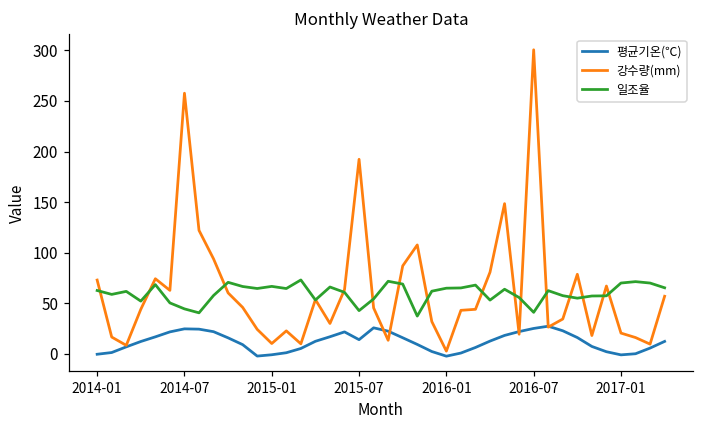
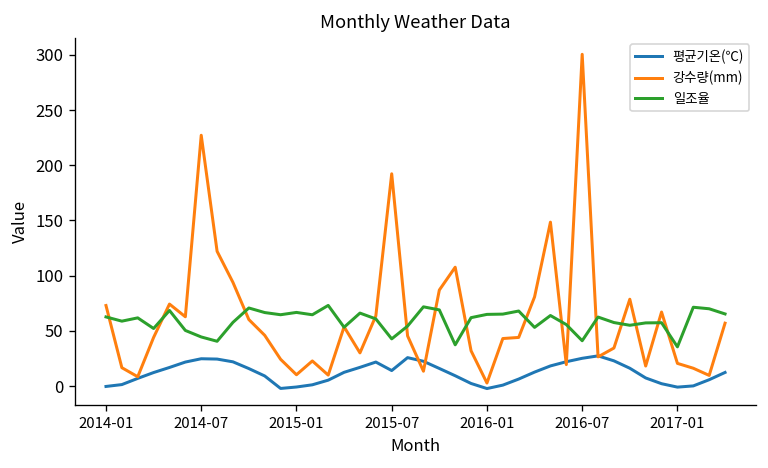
강수량(mm), 2014-07: 260 -> 230
일조율, 2017-01: 70 -> 40
